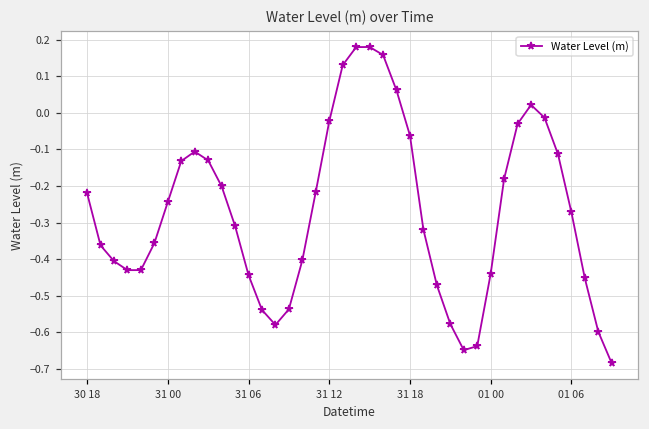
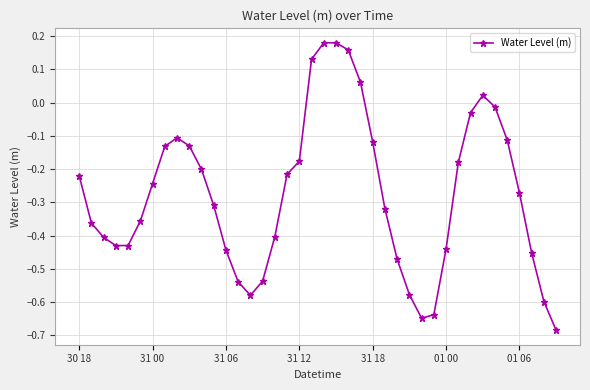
31 12: -0.02 -> -0.18
31 18: -0.06 -> -0.12
